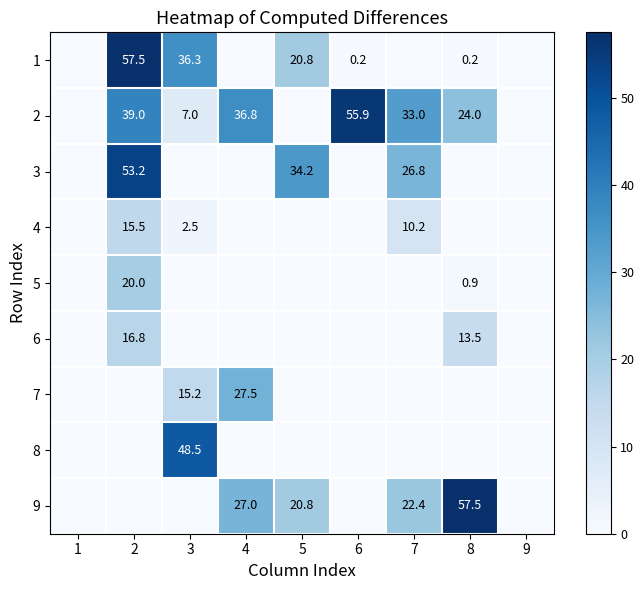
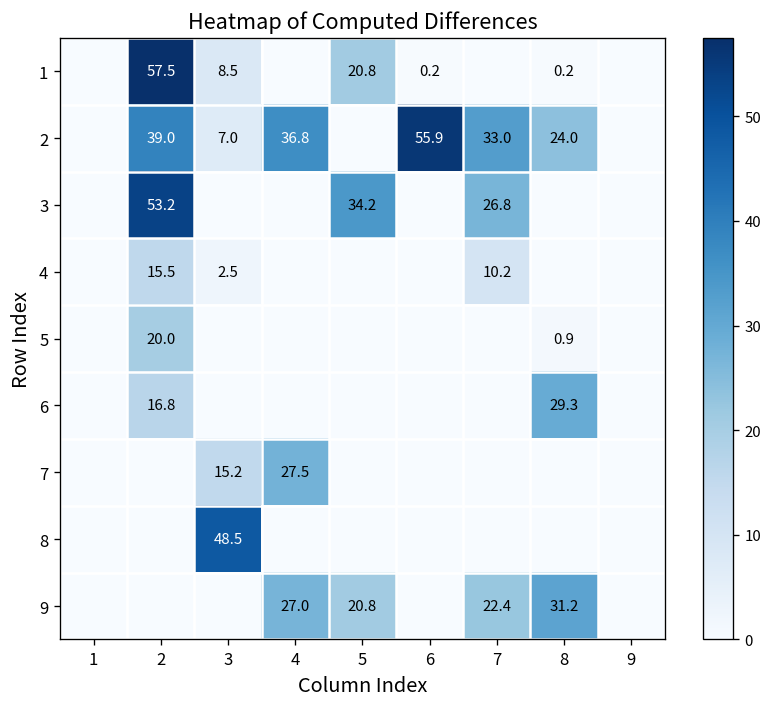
1, 3: 36.3 -> 8.5
6, 8: 13.5 -> 29.3
9, 8: 57.5 -> 31.2
